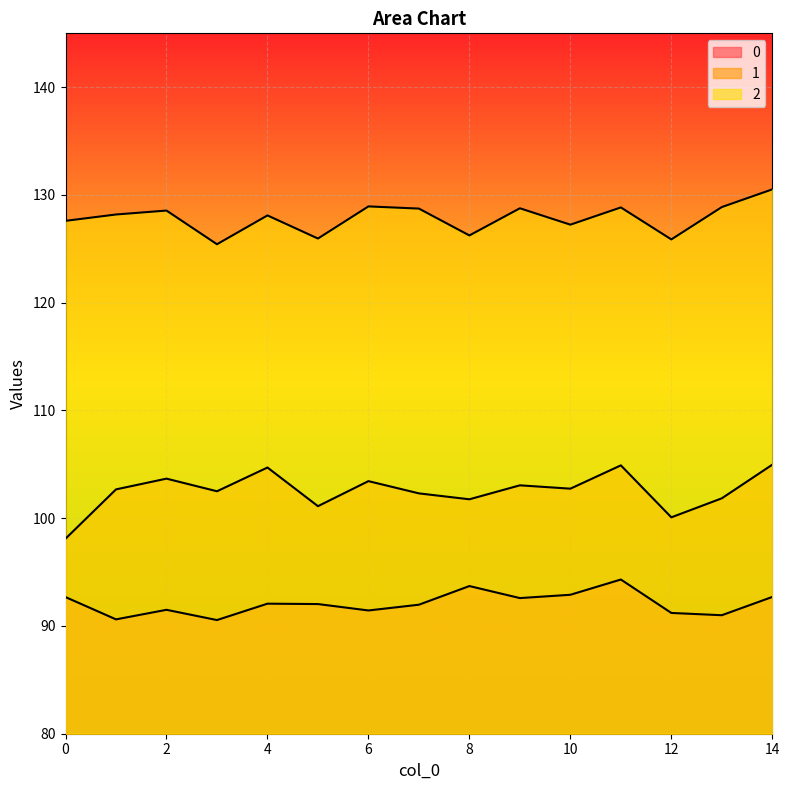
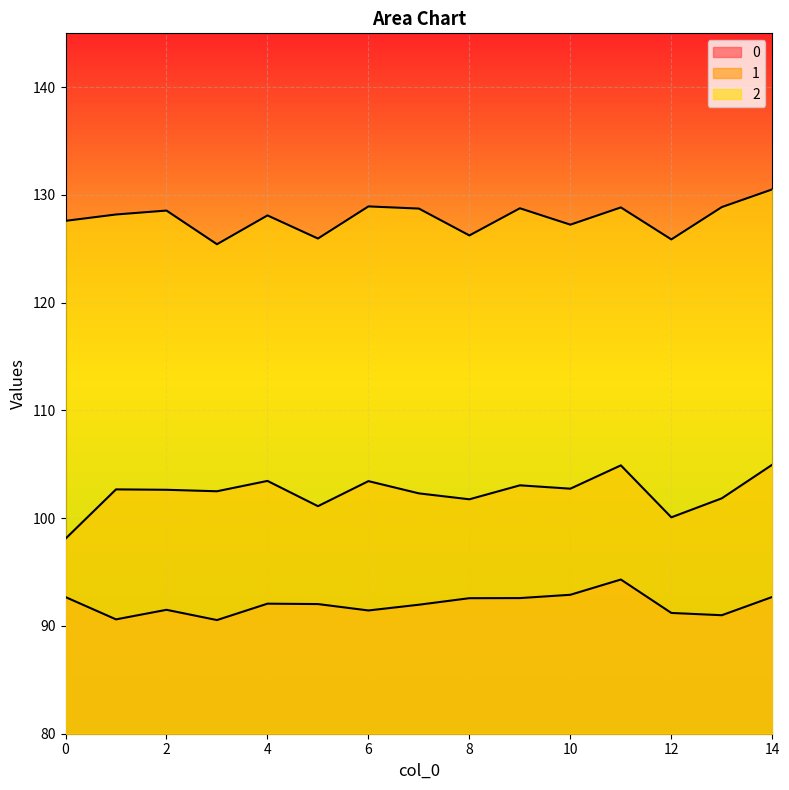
1, 2: 103.7 -> 102.6
1, 4: 104.7 -> 103.5
0, 8: 93.7 -> 92.6
